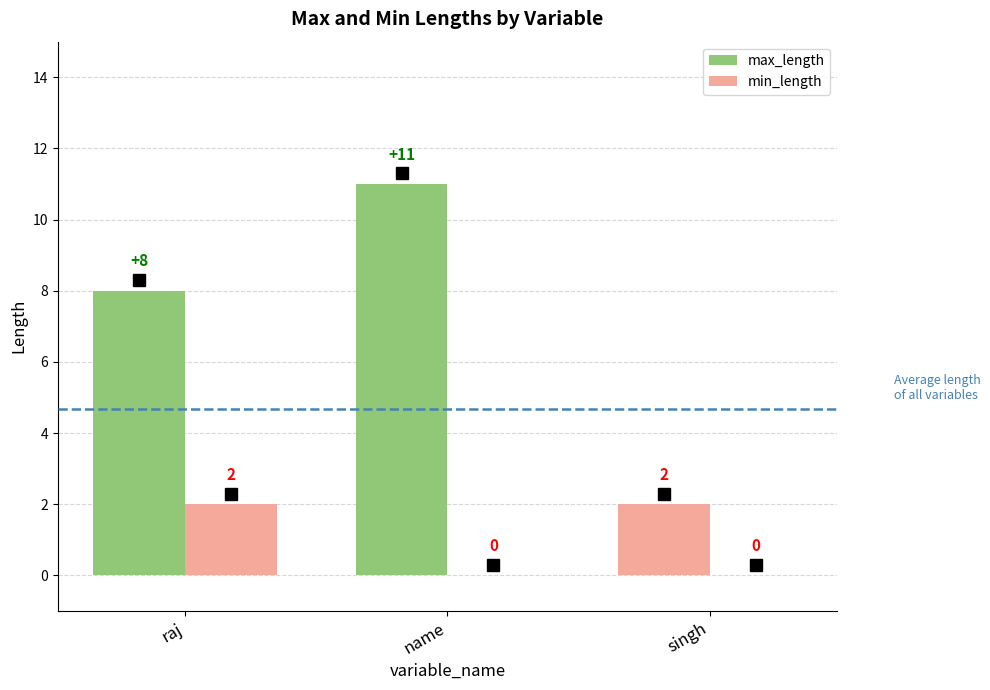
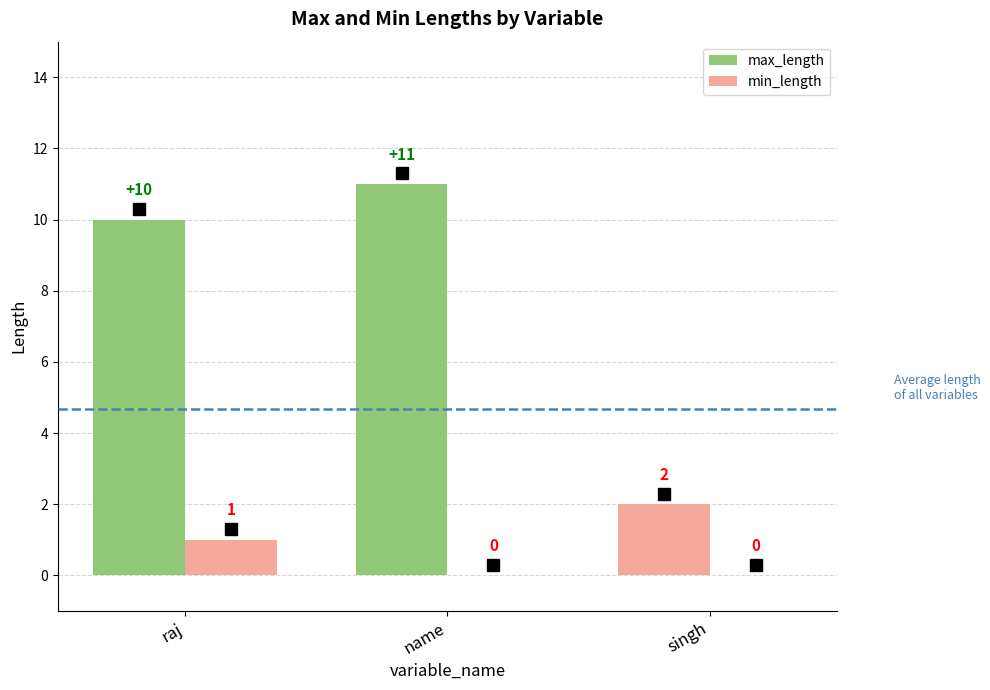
max_length, raj: +8 -> +10
min_length, raj: 2 -> 1
